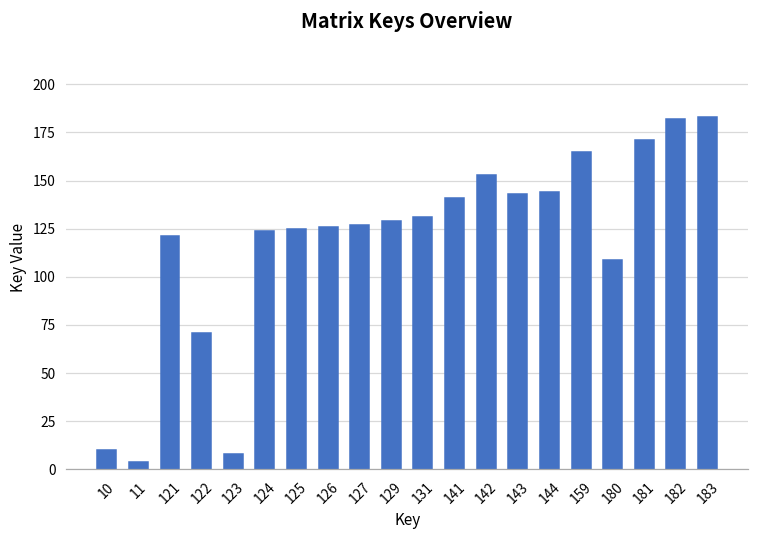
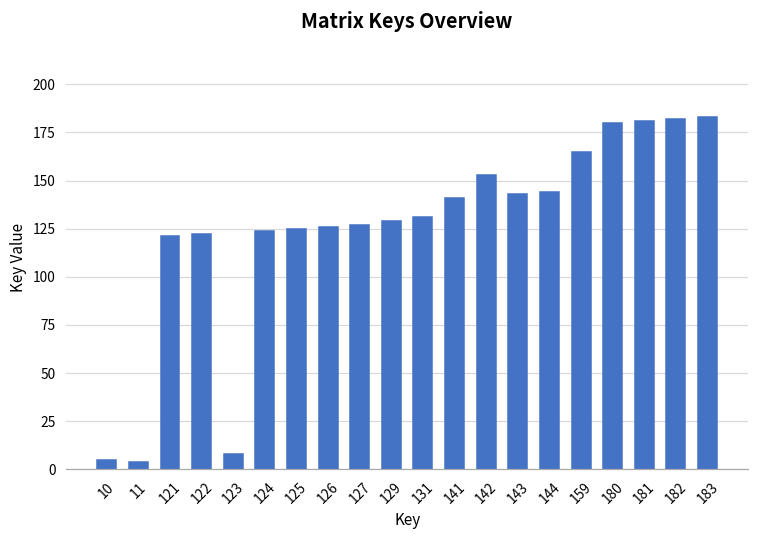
10: 10 -> 5
122: 71 -> 122
180: 109 -> 180
181: 171 -> 181
